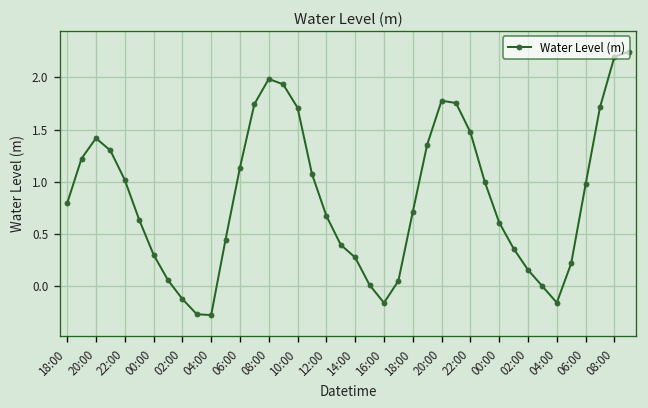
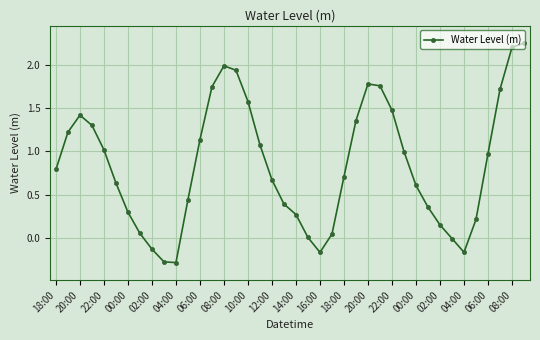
10:00: 1.7 -> 1.6
